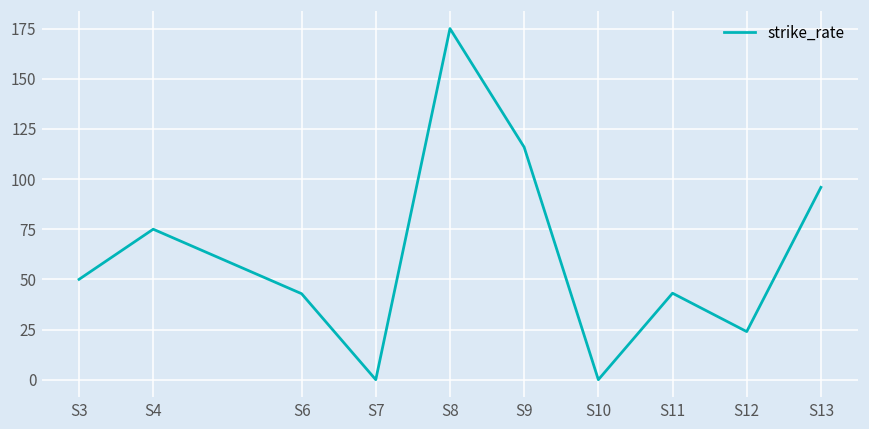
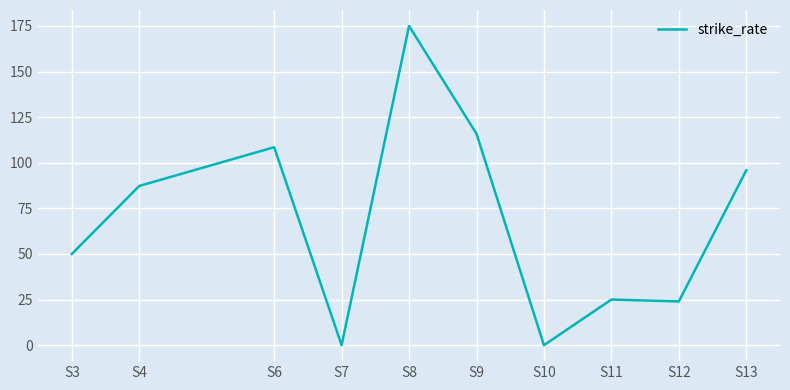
S4: 75 -> 87
S6: 43 -> 109
S11: 43 -> 25
